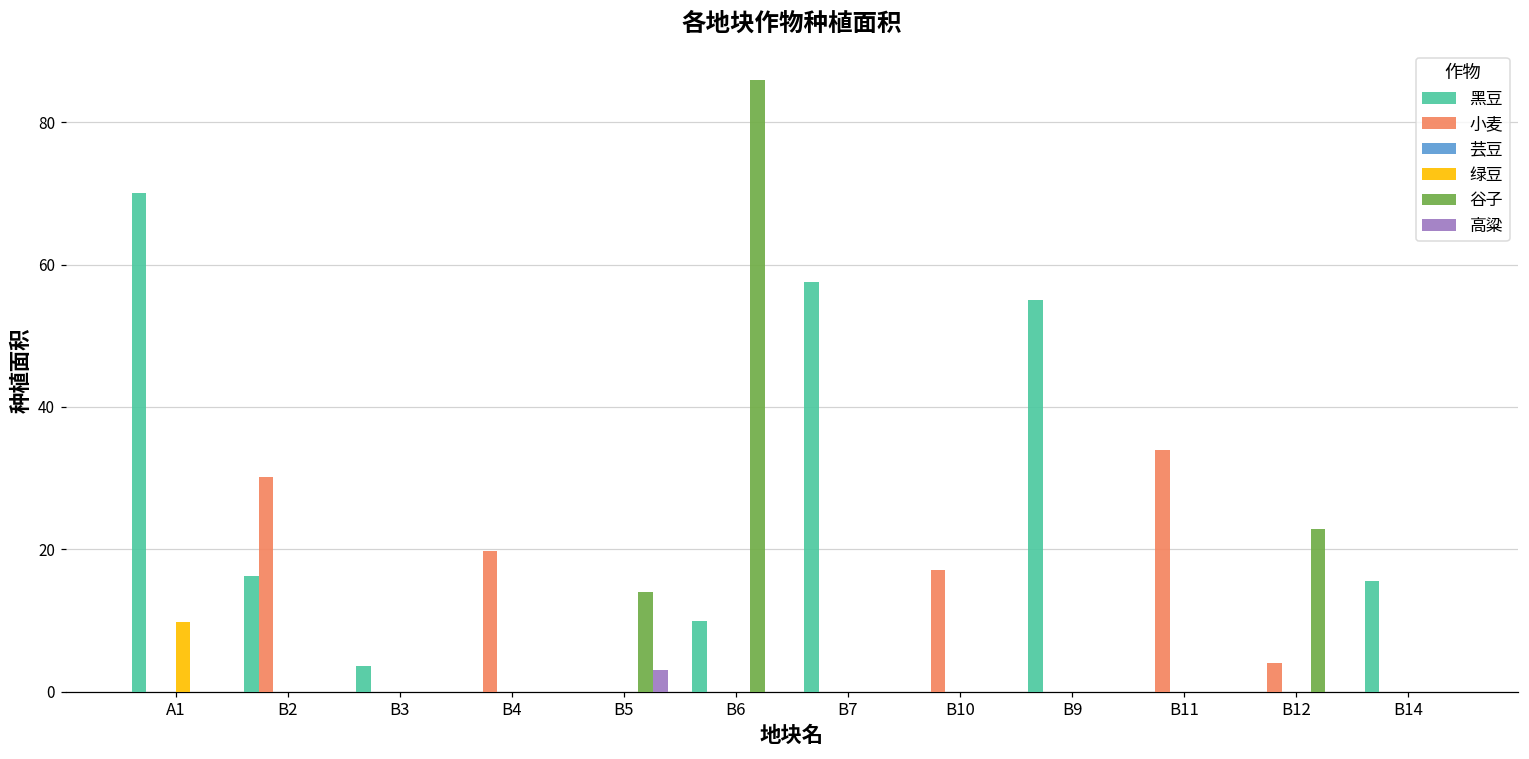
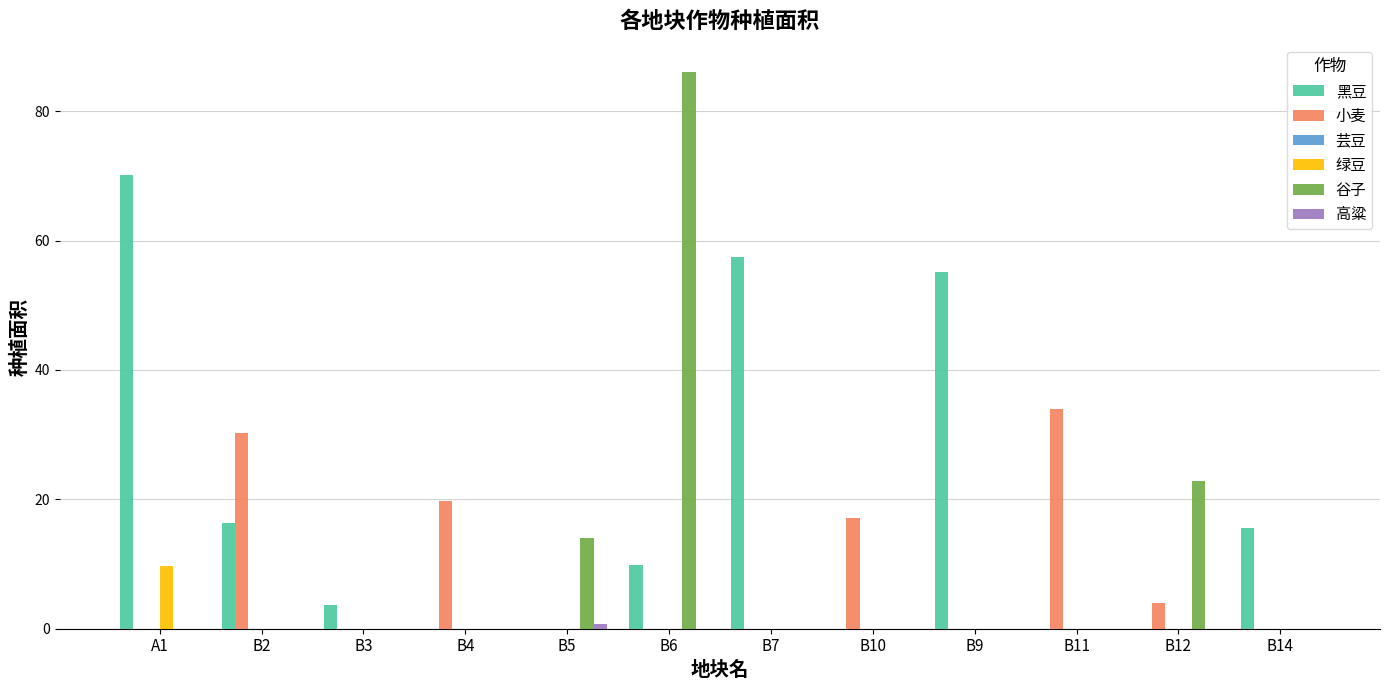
高粱, B5: 3 -> 1
